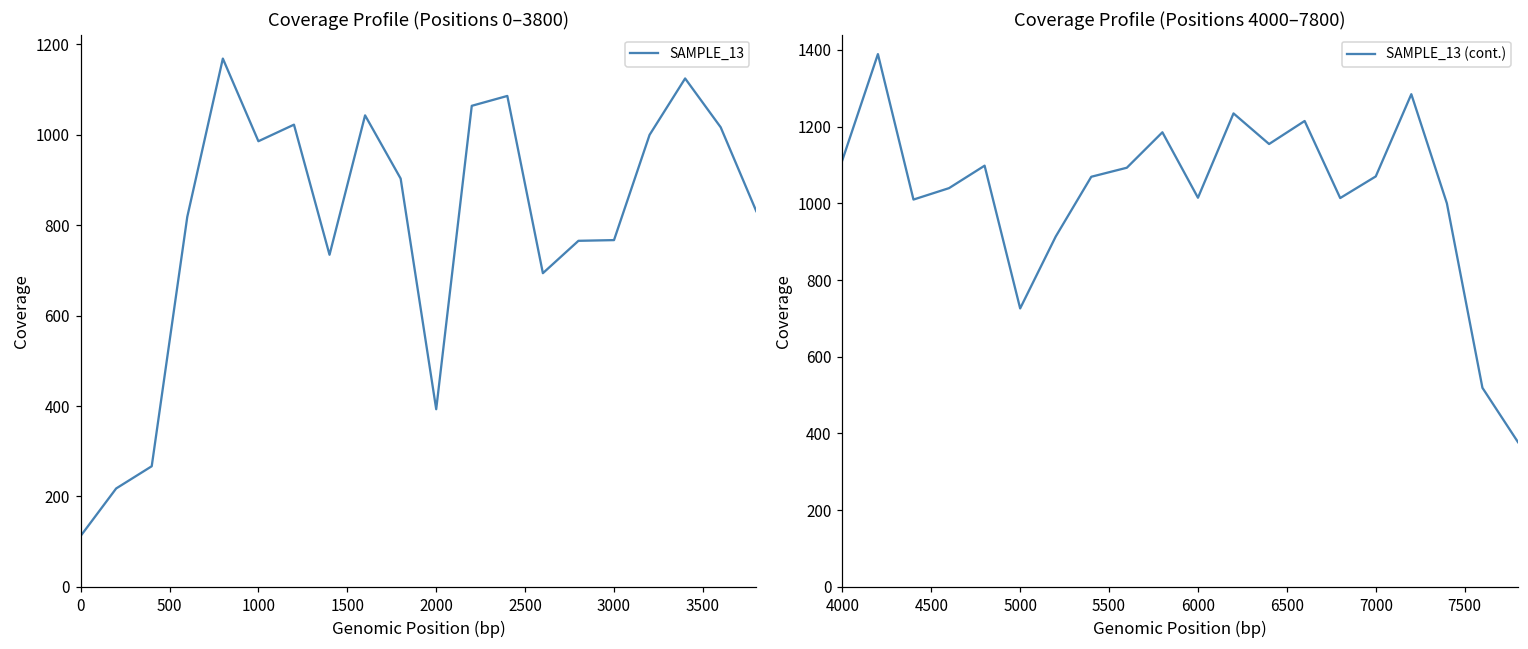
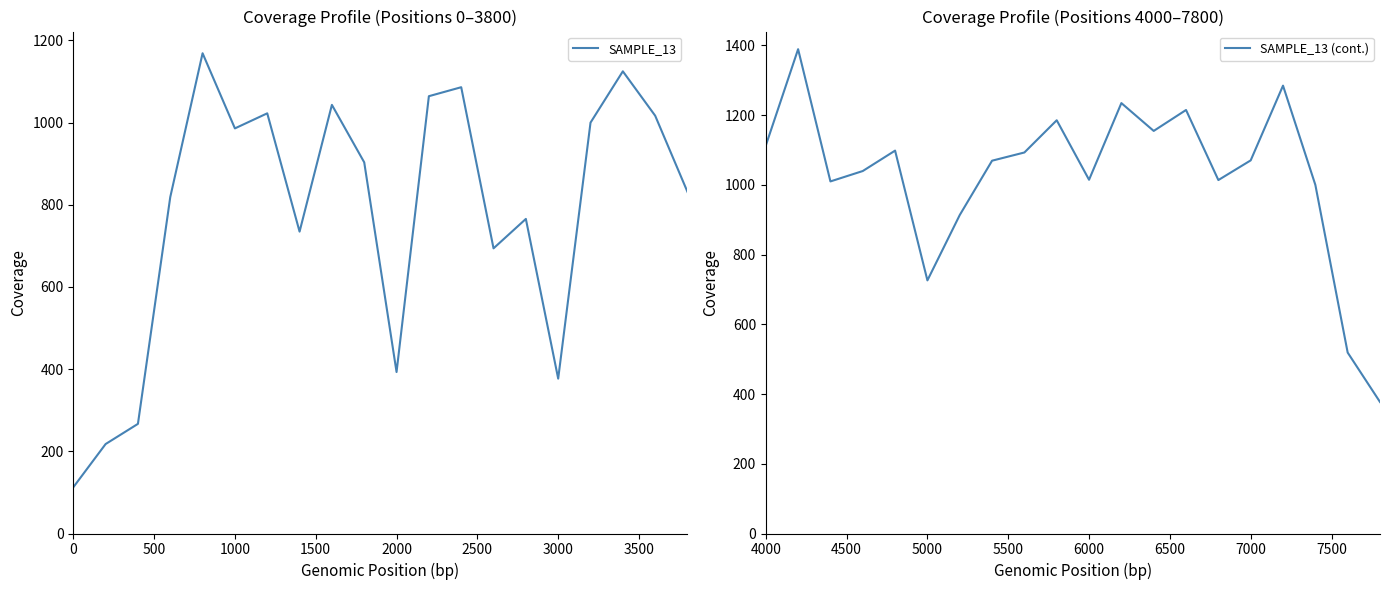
Coverage Profile (Positions 0–3800), 3000: 770 -> 380
